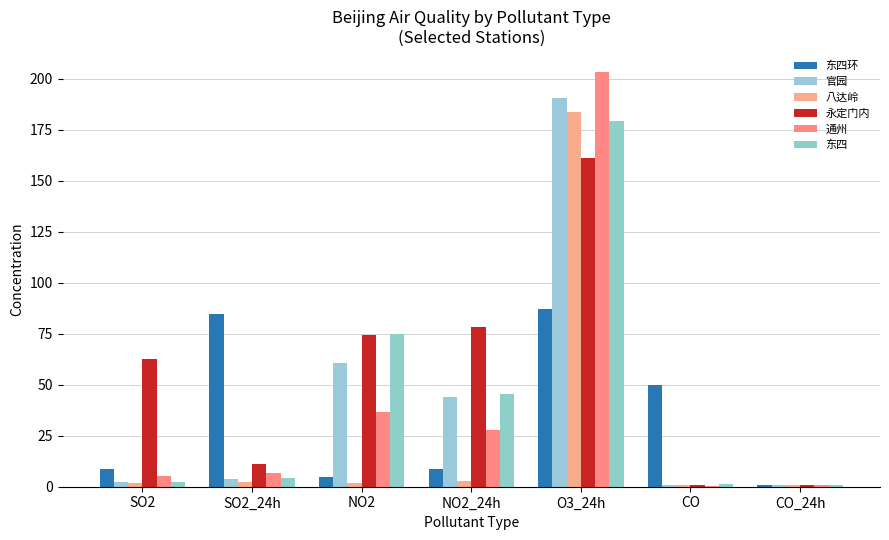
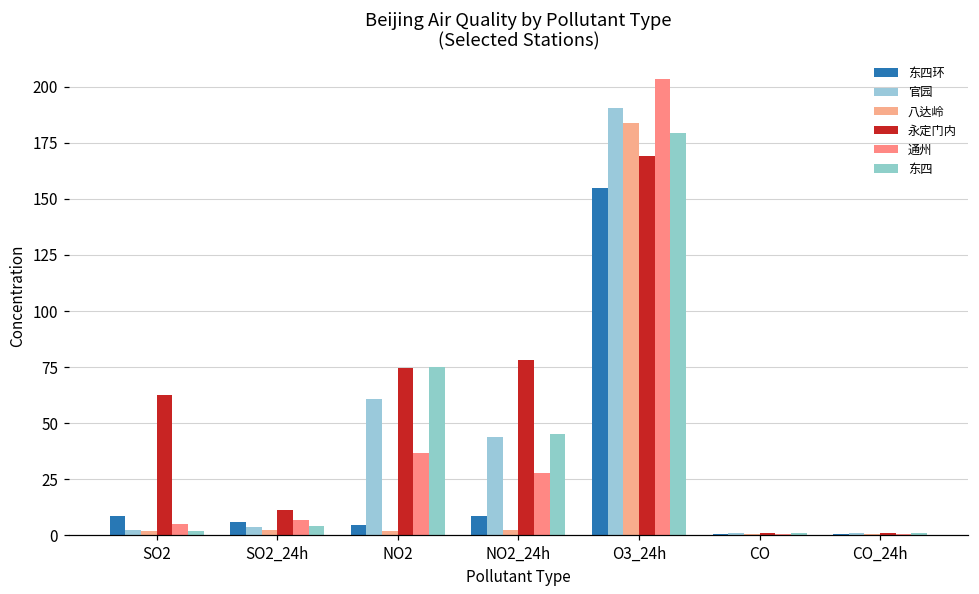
东四环, SO2_24h: 85 -> 6
东四环, O3_24h: 87 -> 155
永定门内, O3_24h: 161 -> 169
东四环, CO: 50 -> 1
